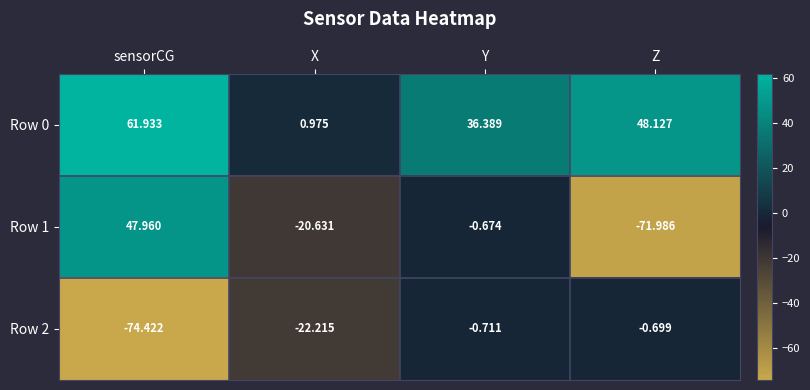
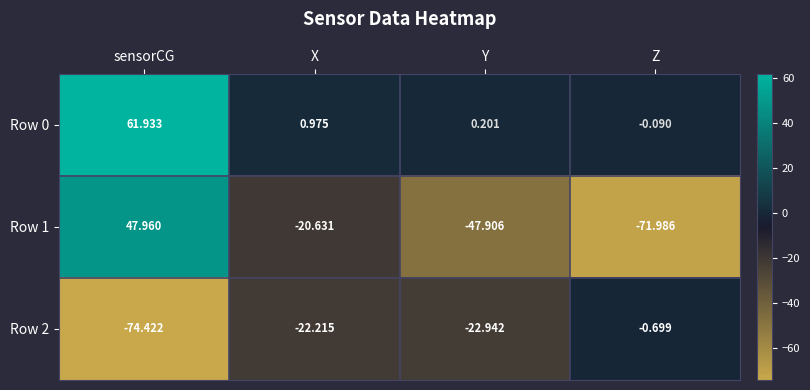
Row 0, Y: 36.389 -> 0.201
Row 0, Z: 48.127 -> -0.090
Row 1, Y: -0.674 -> -47.906
Row 2, Y: -0.711 -> -22.942
